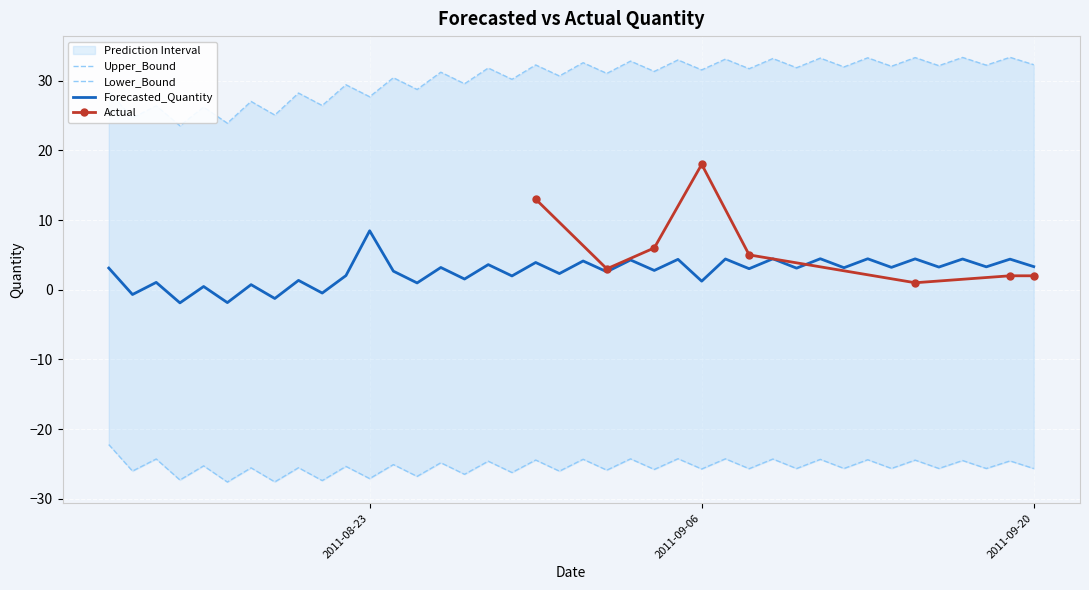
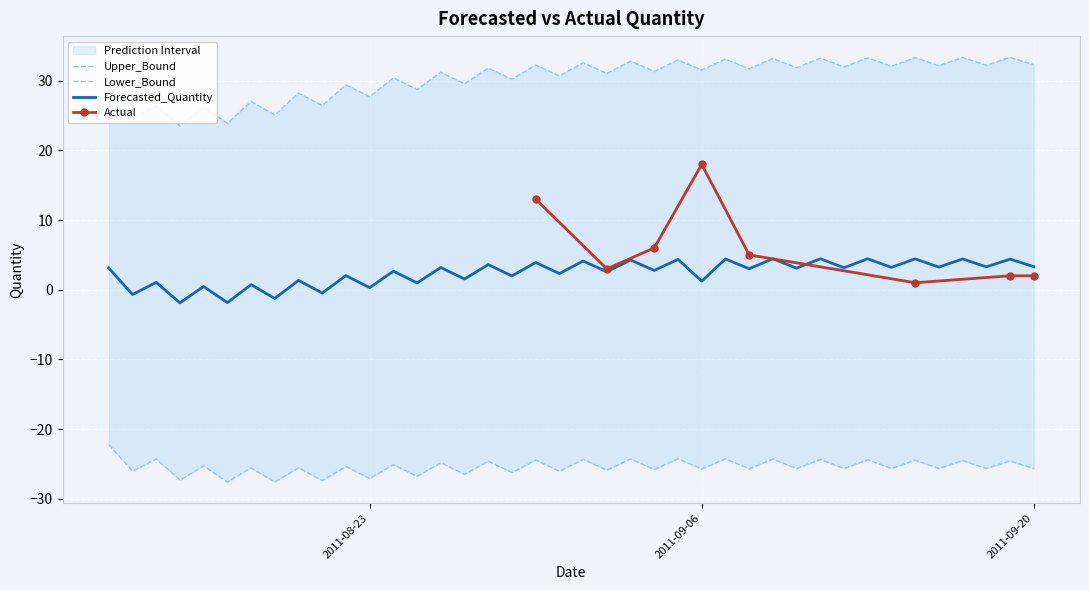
Forecasted_Quantity, 2011-08-23: 8 -> 0
